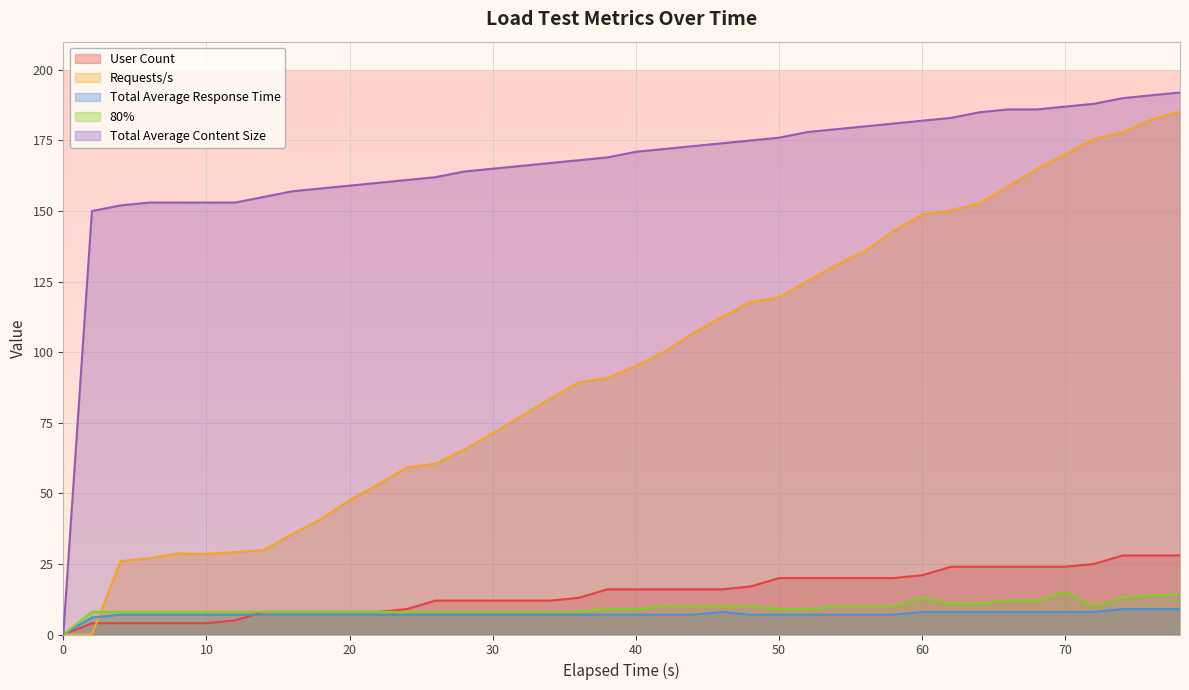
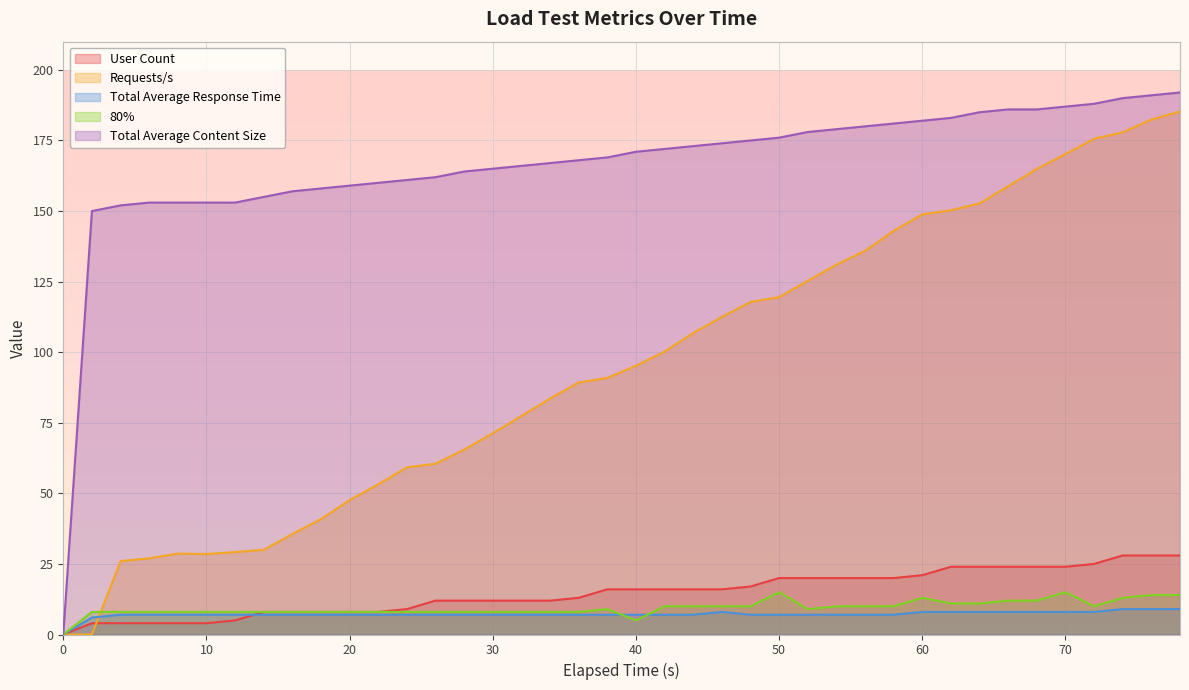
80%, 40: 9 -> 5
80%, 50: 9 -> 15
